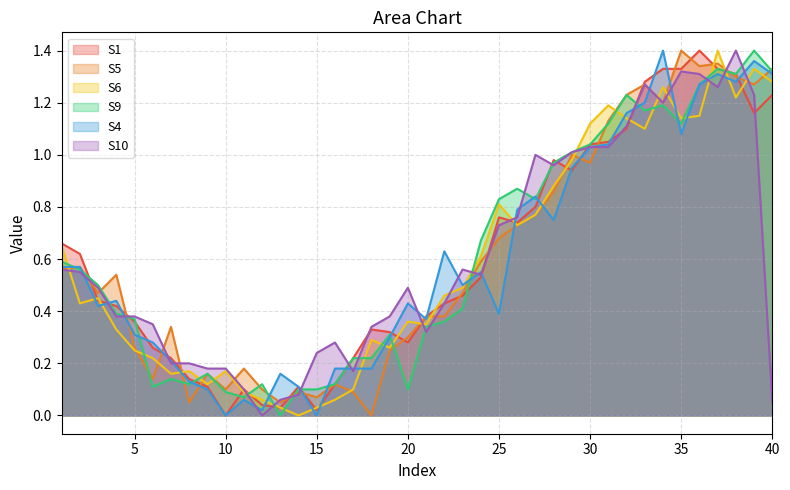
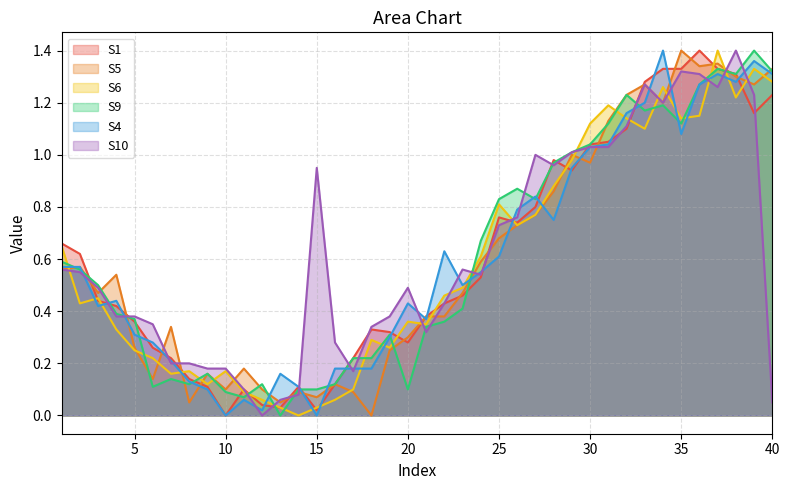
S10, 15: 0.24 -> 0.95
S4, 25: 0.39 -> 0.61
